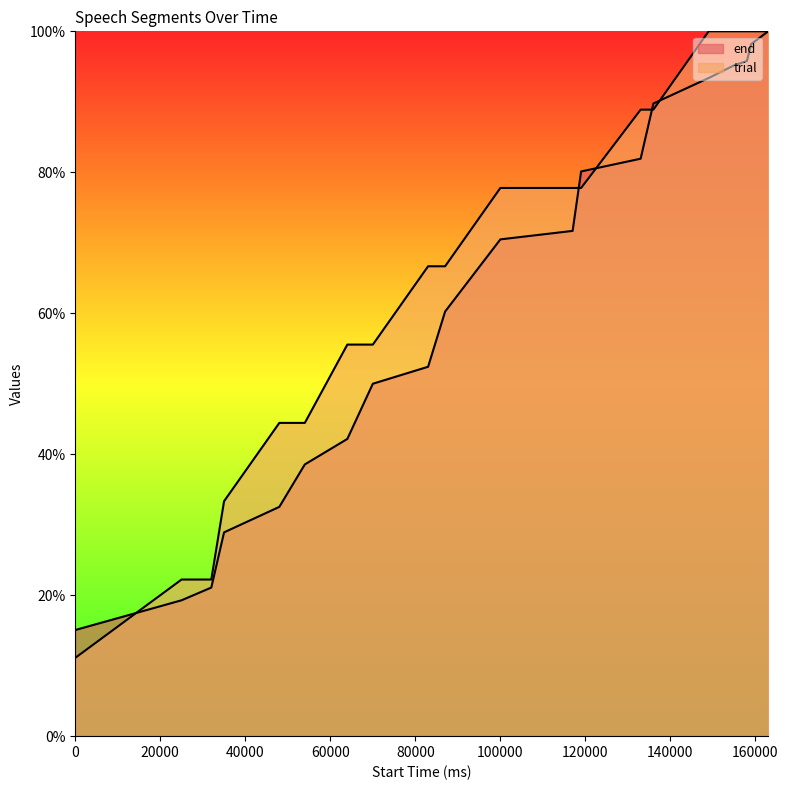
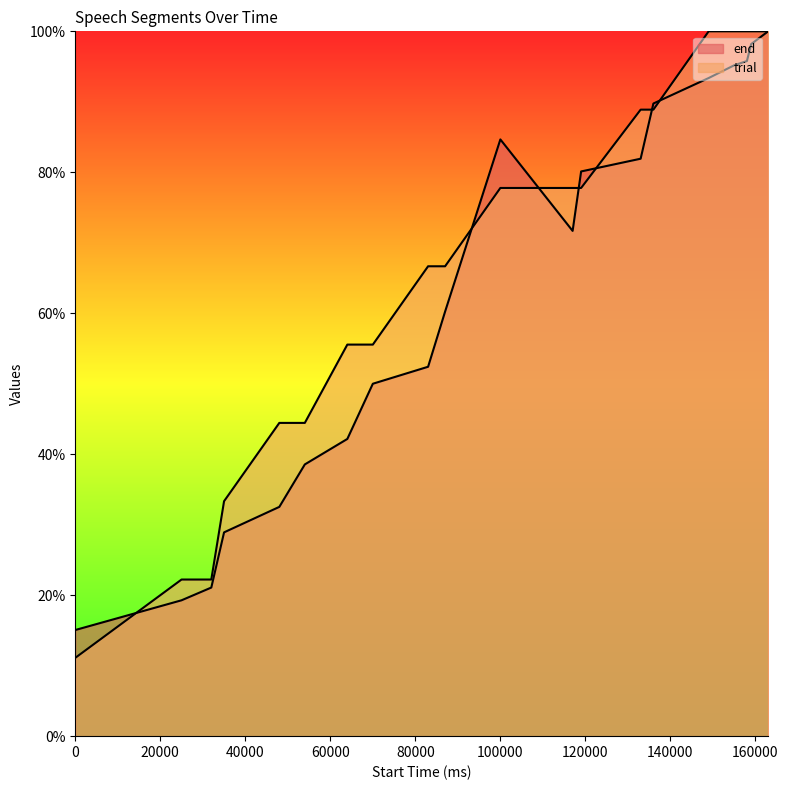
end, 100000: 70% -> 85%
